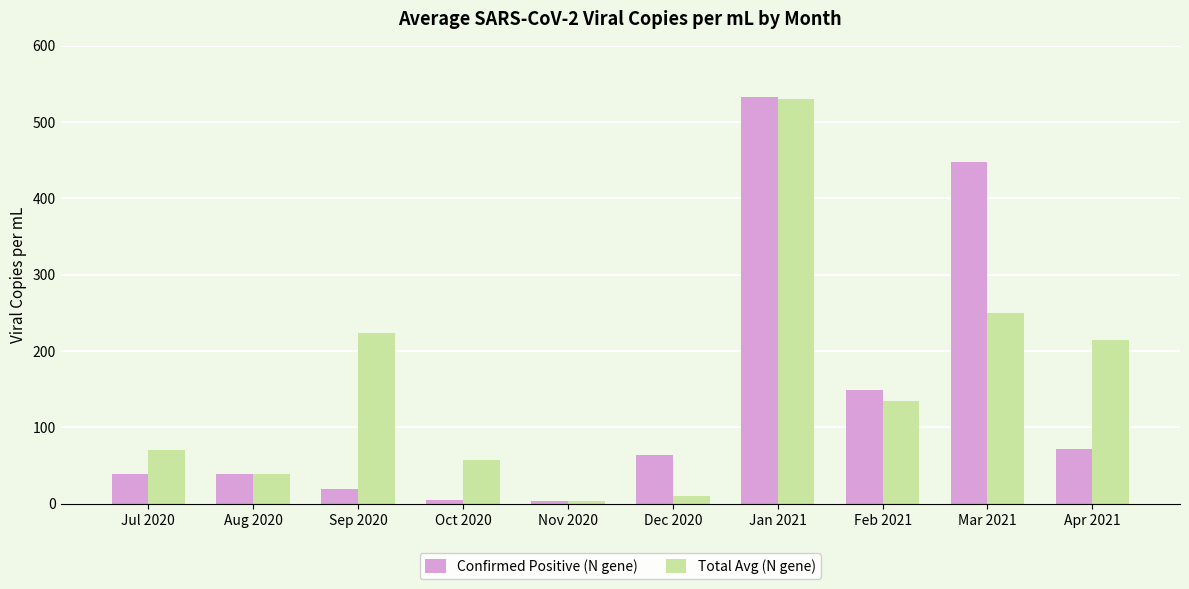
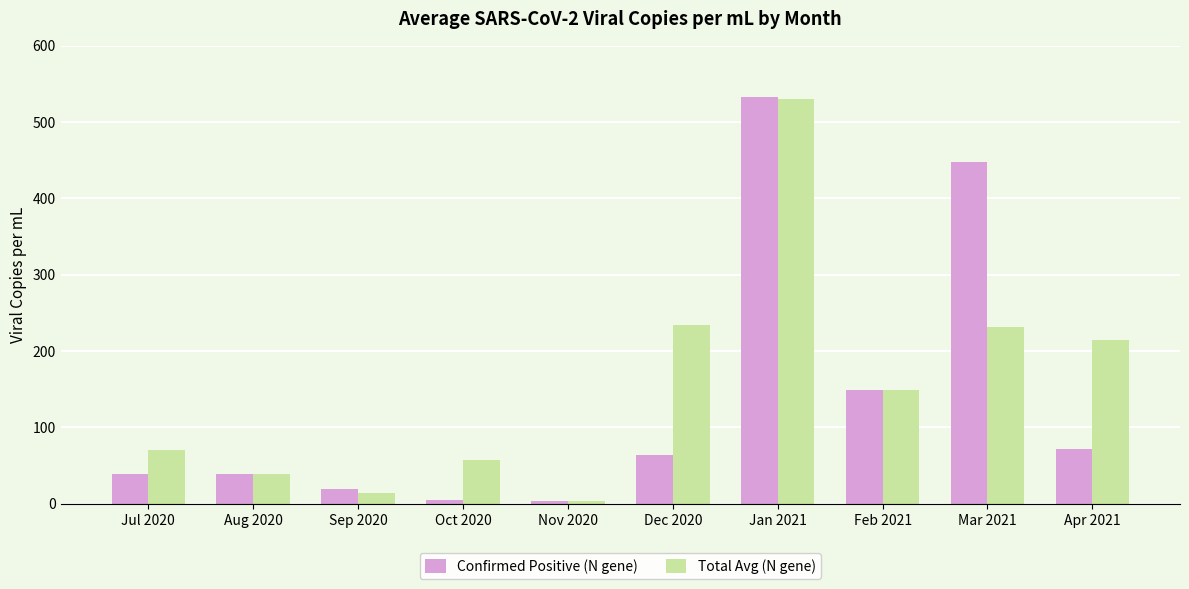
Total Avg (N gene), Sep 2020: 220 -> 10
Total Avg (N gene), Dec 2020: 10 -> 230
Total Avg (N gene), Feb 2021: 130 -> 150
Total Avg (N gene), Mar 2021: 250 -> 230
